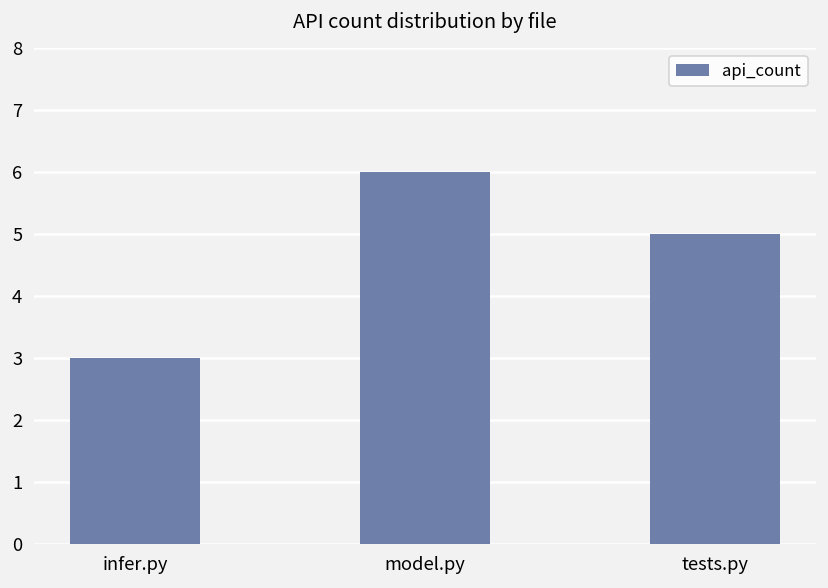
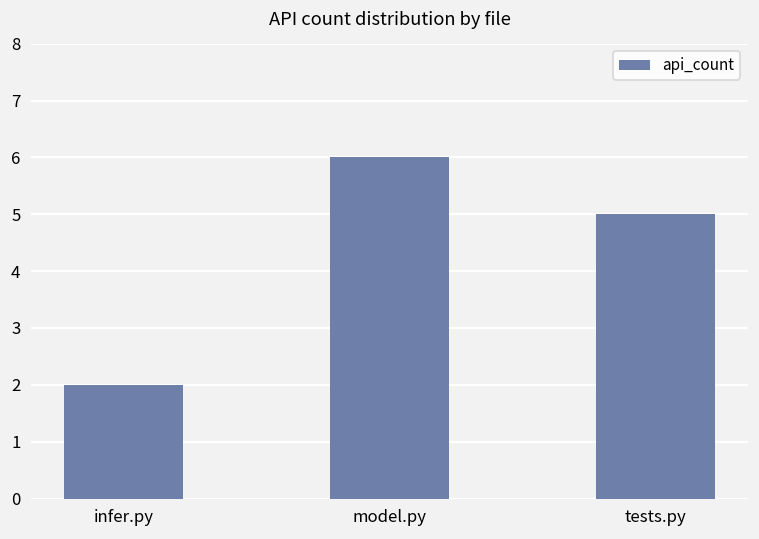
infer.py: 3 -> 2
